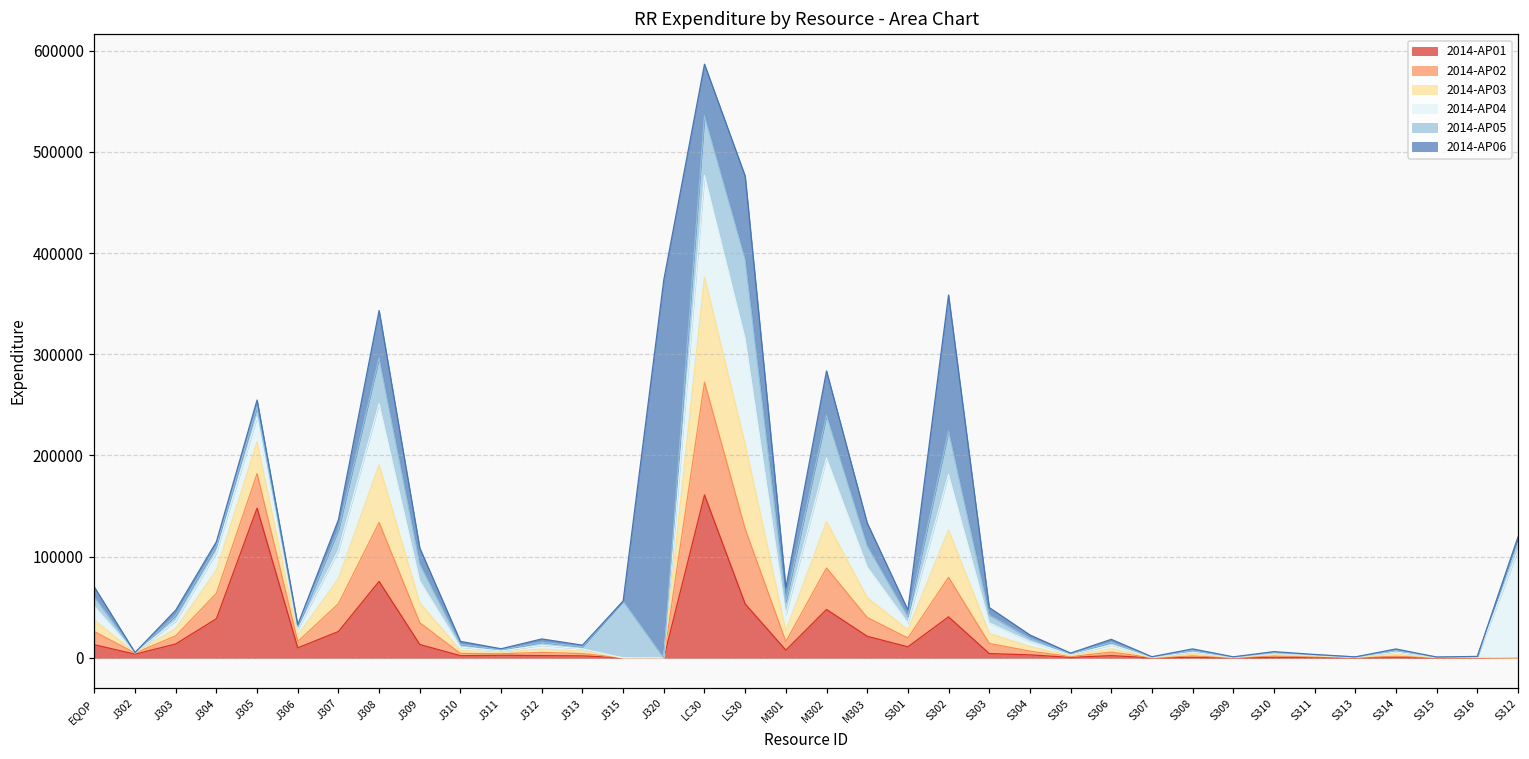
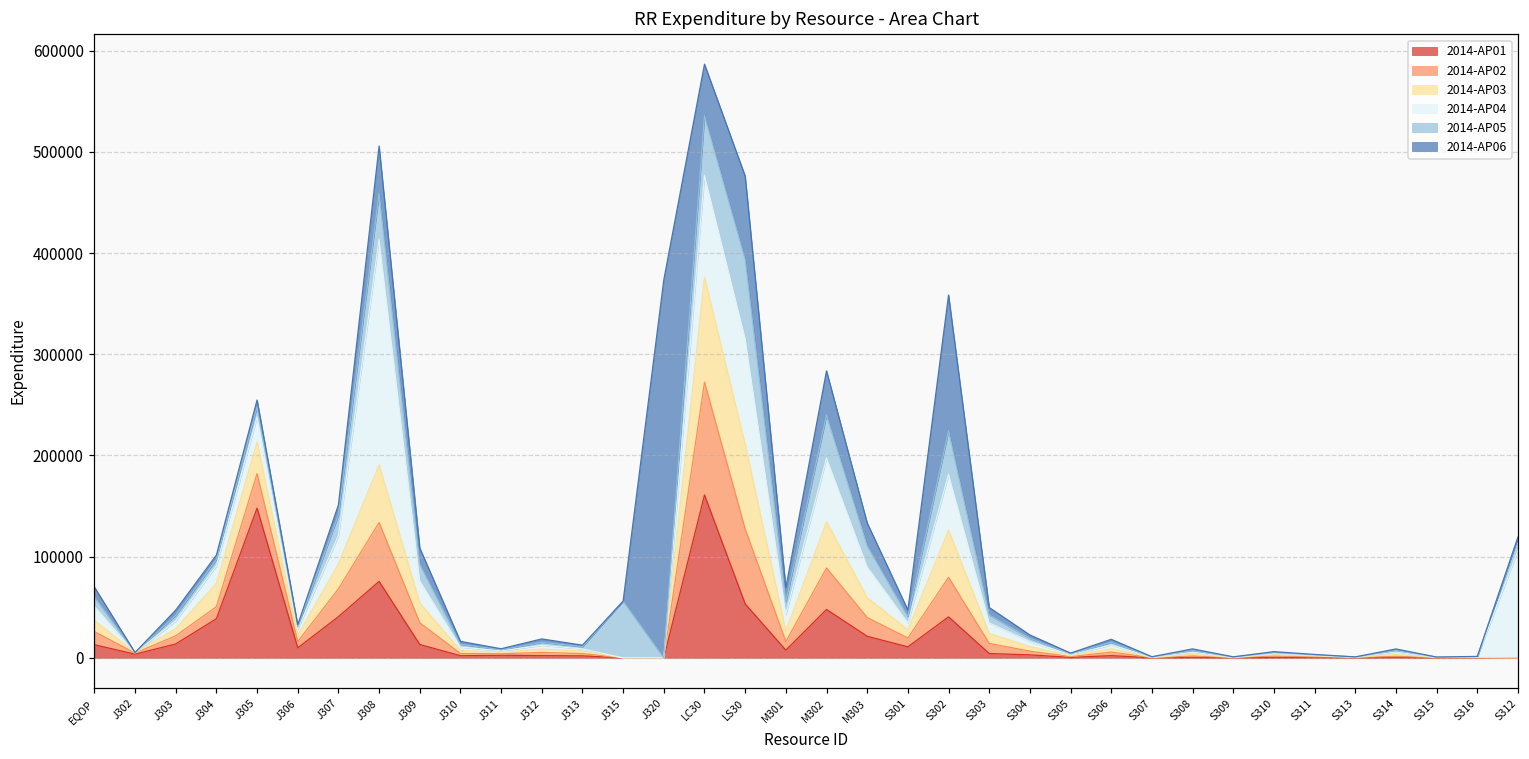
2014-AP02, J304: 30000 -> 10000
2014-AP01, J307: 30000 -> 40000
2014-AP04, J308: 60000 -> 220000
